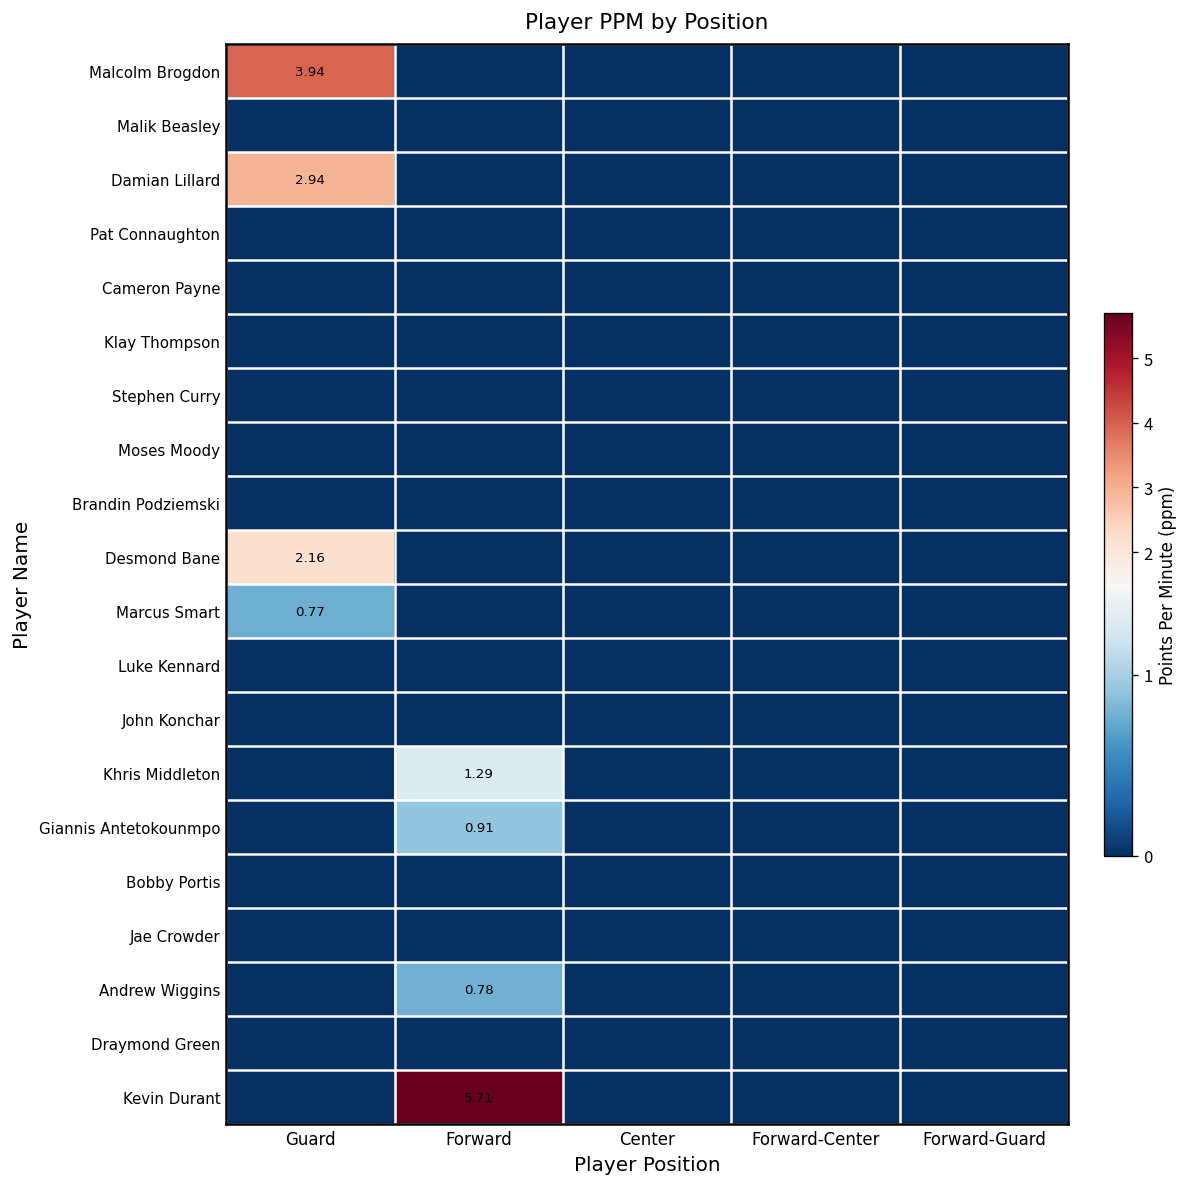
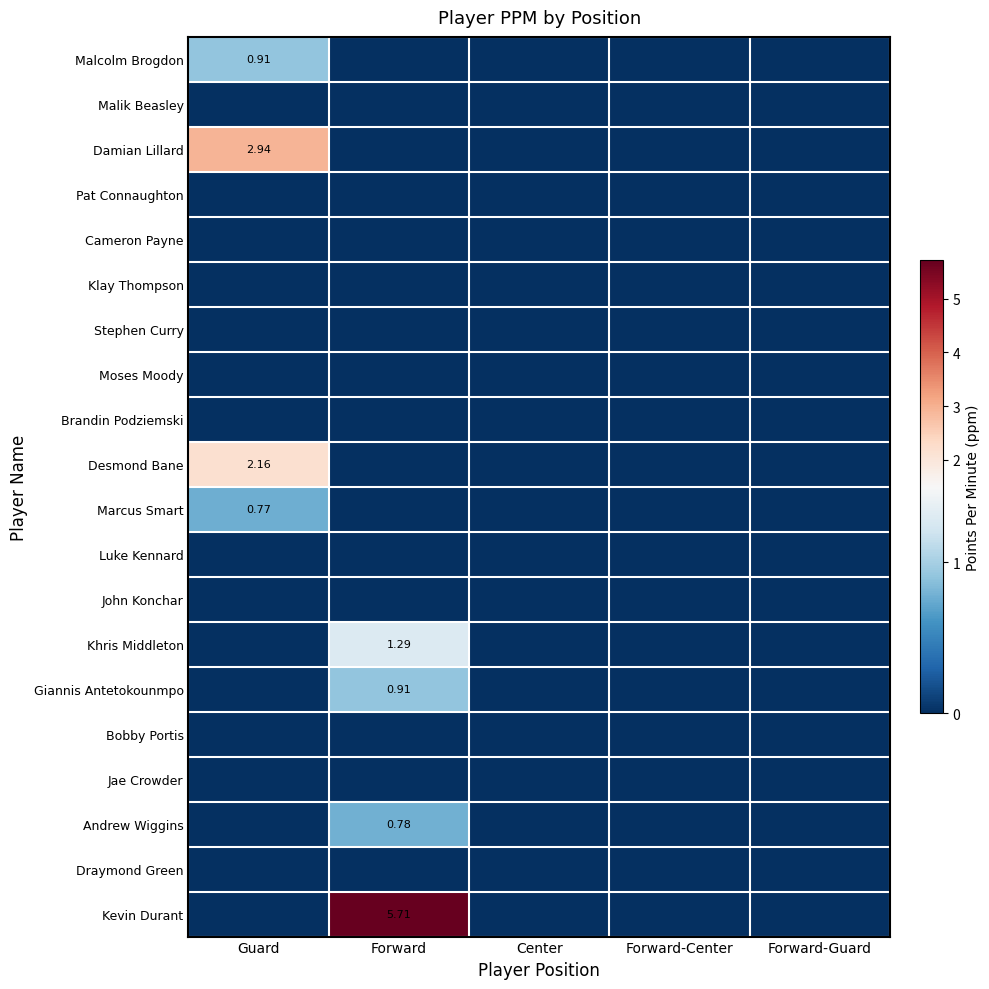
Malcolm Brogdon, Guard: 3.94 -> 0.91
